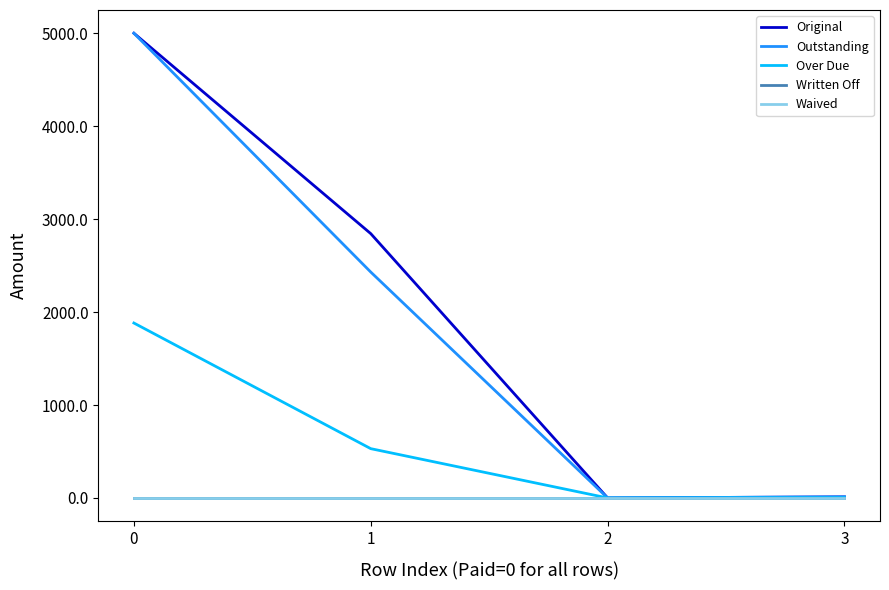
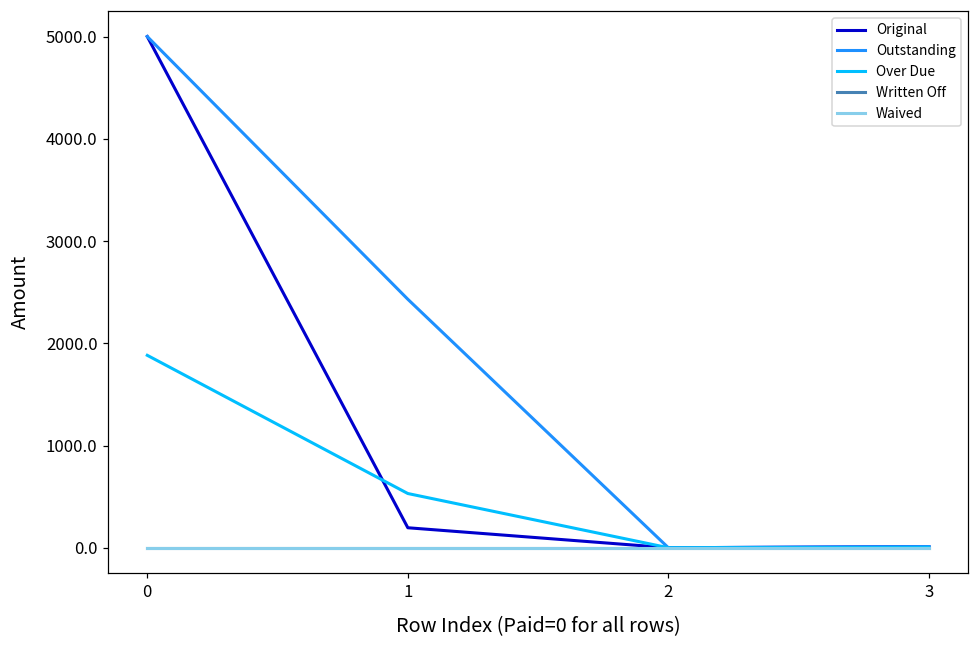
Original, 1: 2800 -> 200
